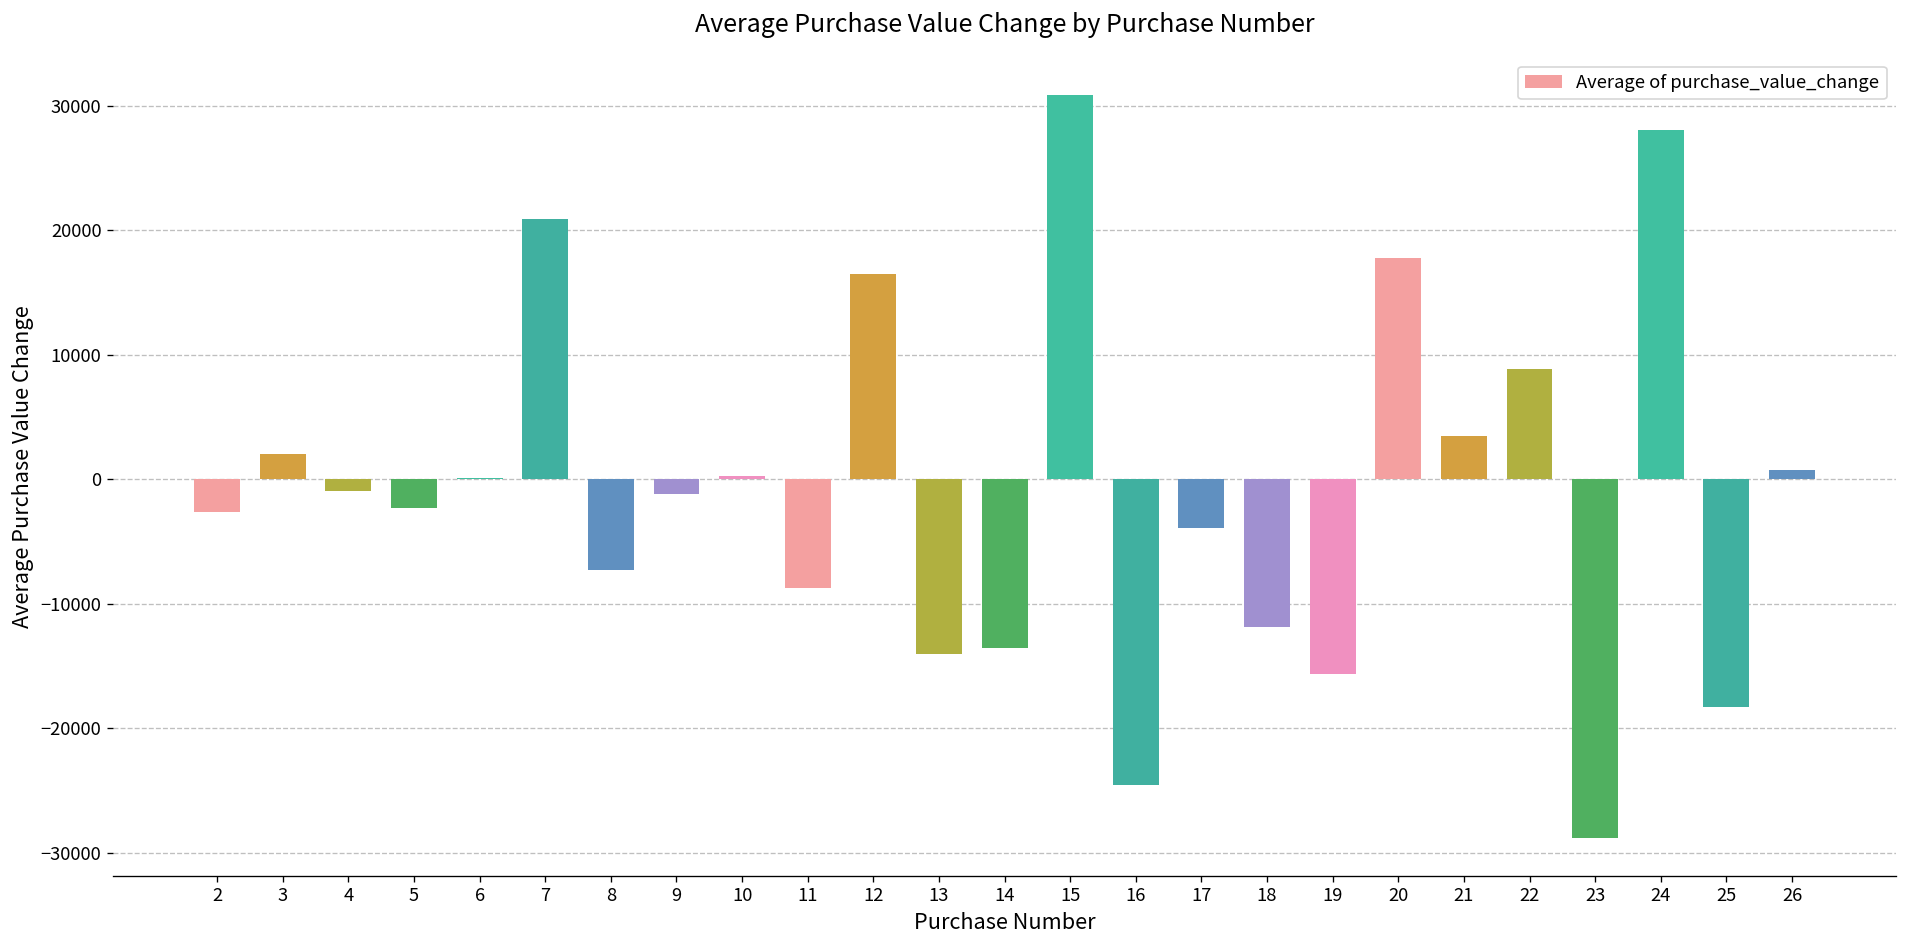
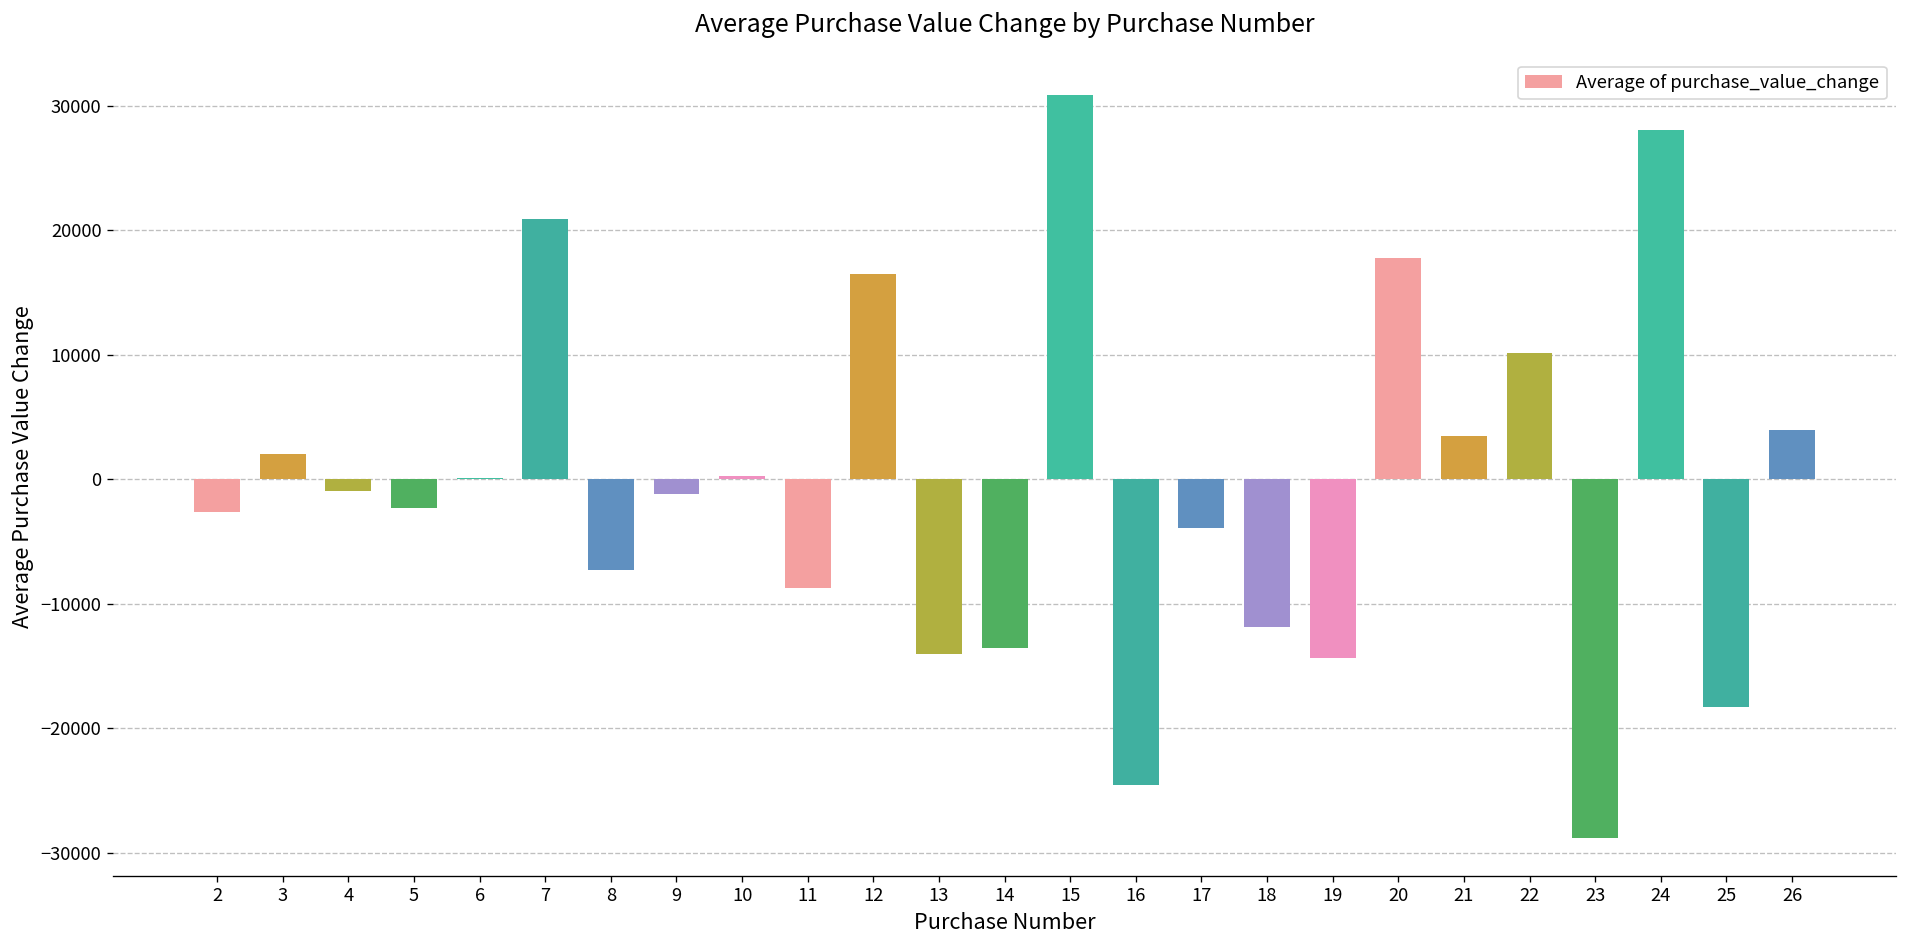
19: -15700 -> -14400
22: 8900 -> 10100
26: 700 -> 4000
